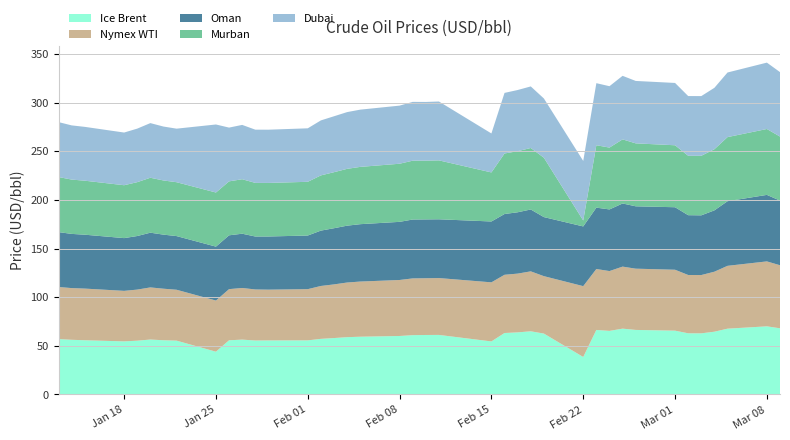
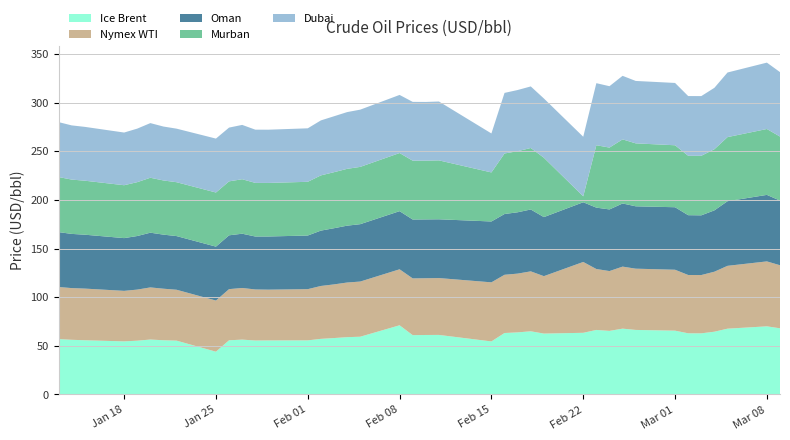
Dubai, Jan 25: 70 -> 60
Ice Brent, Feb 08: 60 -> 70
Ice Brent, Feb 22: 40 -> 60
